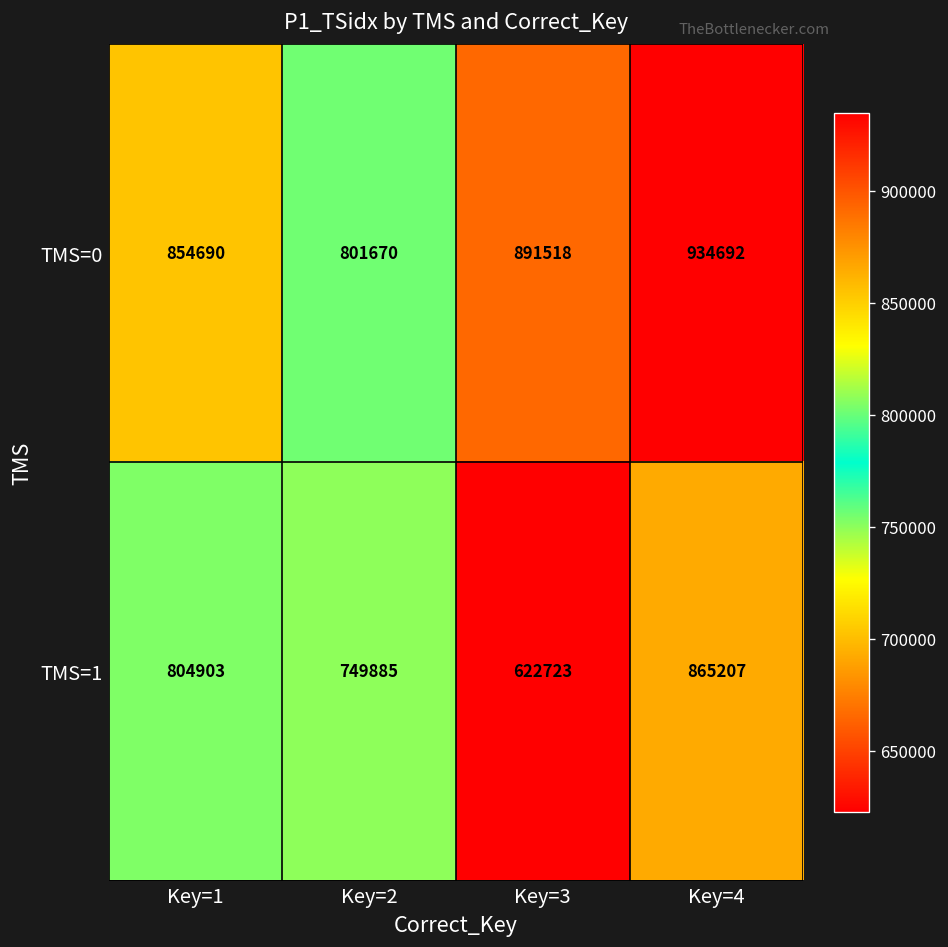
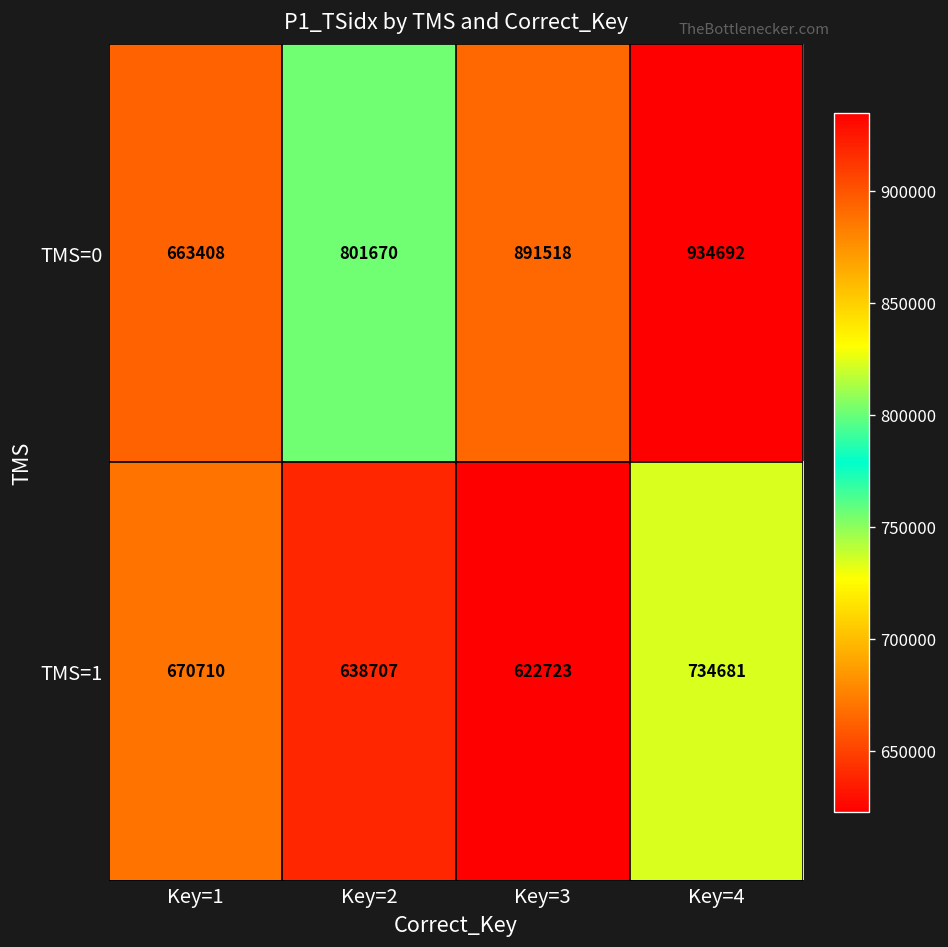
TMS=0, Key=1: 854690 -> 663408
TMS=1, Key=1: 804903 -> 670710
TMS=1, Key=2: 749885 -> 638707
TMS=1, Key=4: 865207 -> 734681
